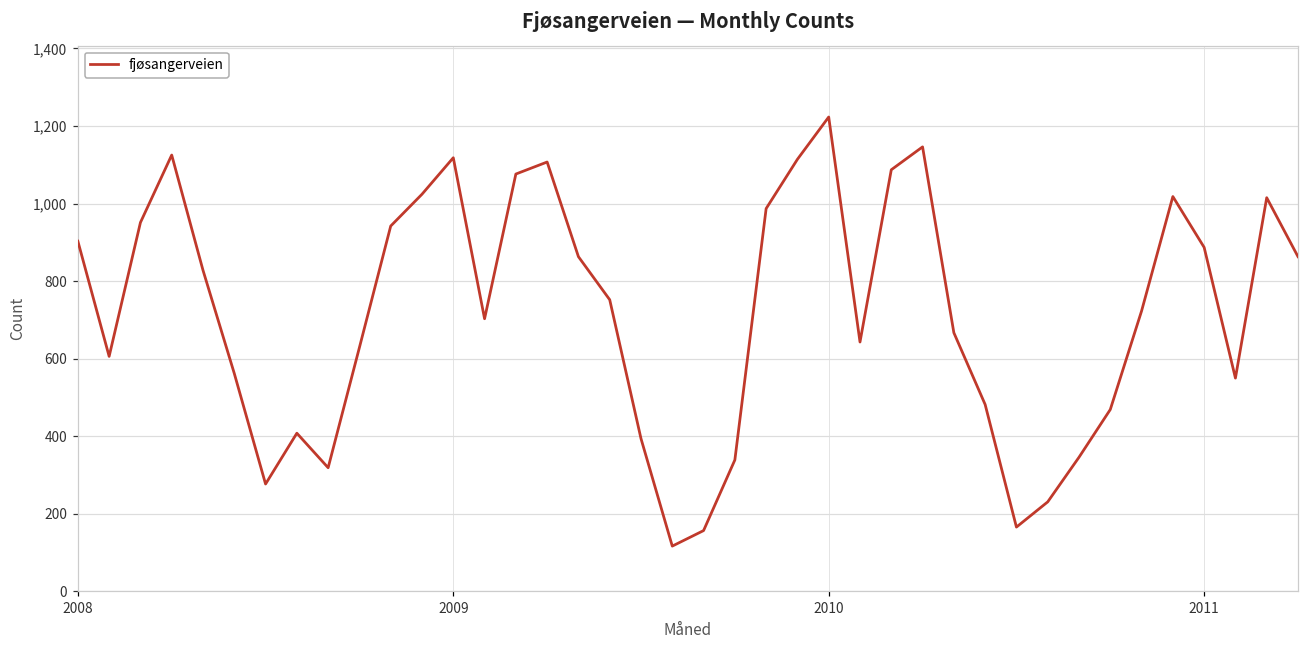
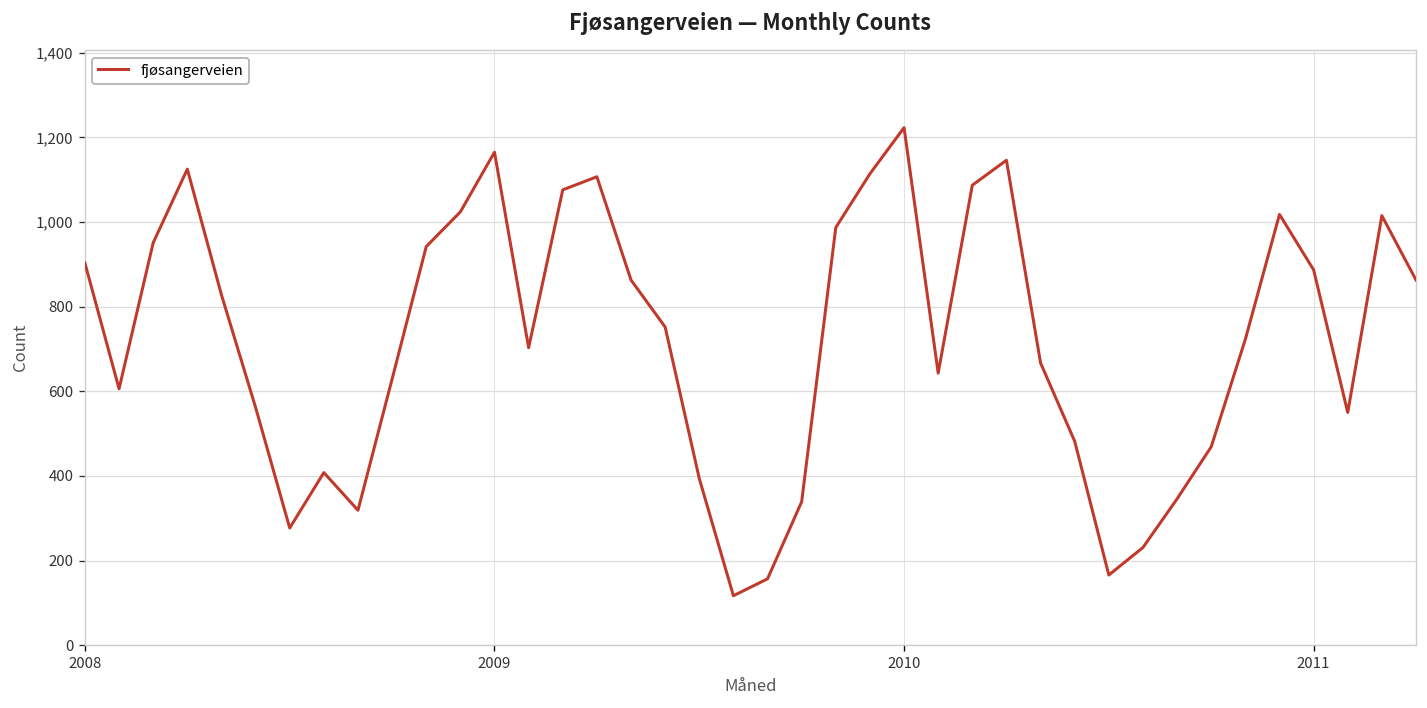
2009: 1,120 -> 1,170
